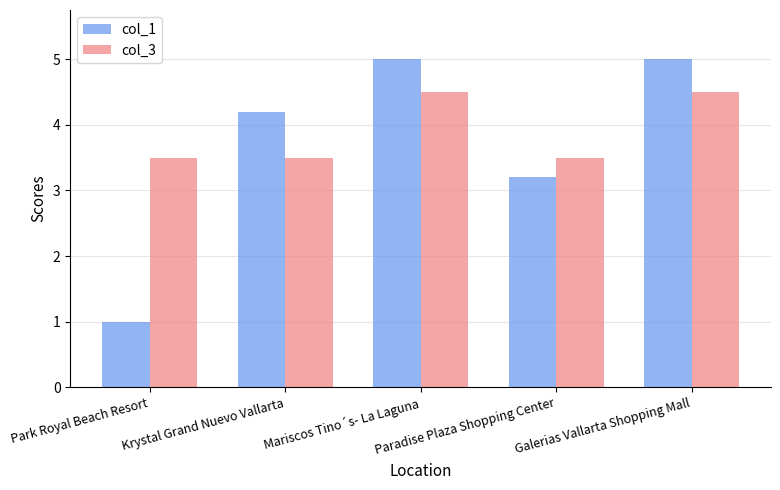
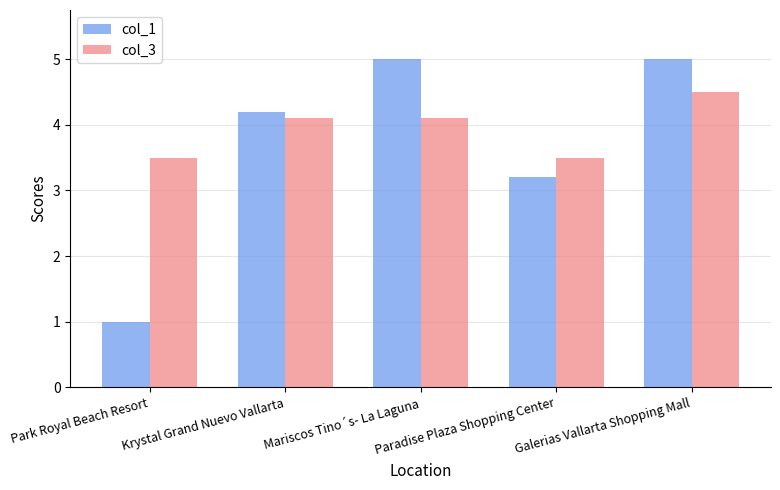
col_3, Krystal Grand Nuevo Vallarta: 3.5 -> 4.1
col_3, Mariscos Tino´s- La Laguna: 4.5 -> 4.1
